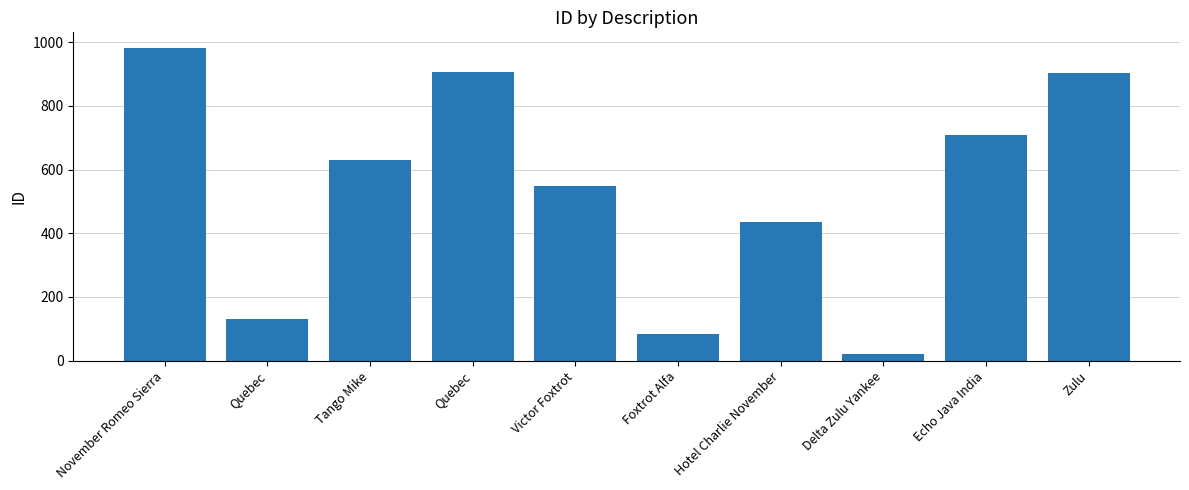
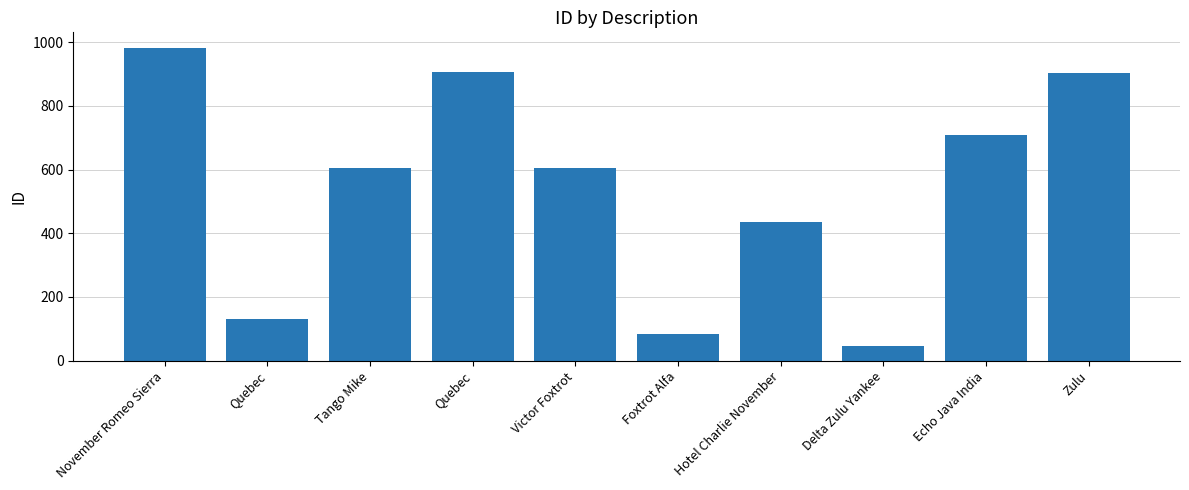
Tango Mike: 630 -> 600
Victor Foxtrot: 550 -> 610
Delta Zulu Yankee: 20 -> 50
